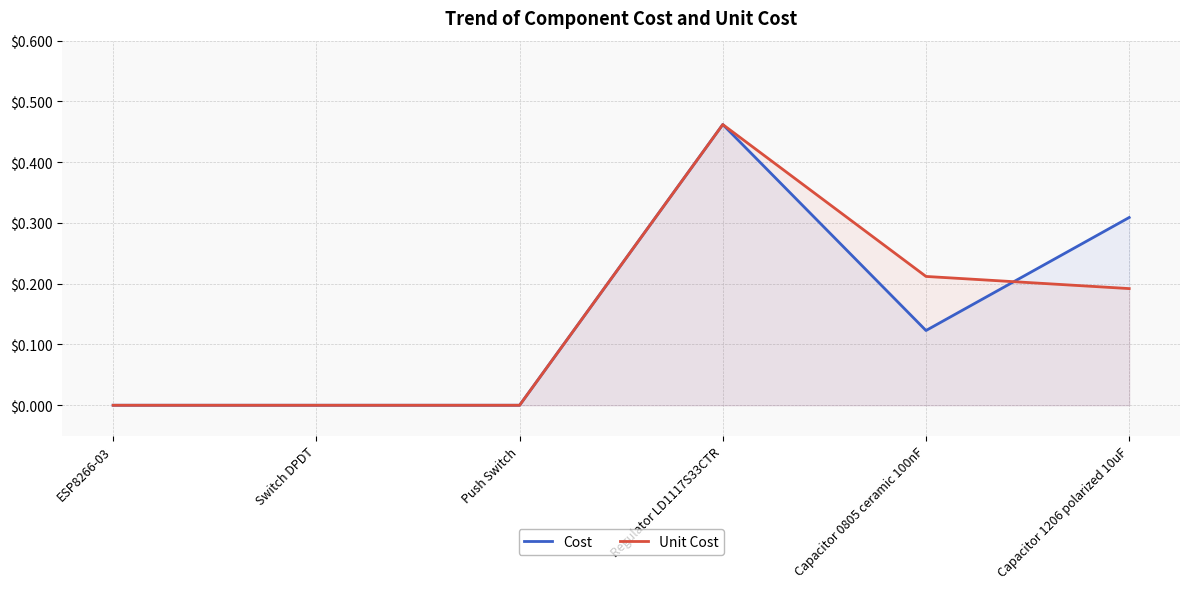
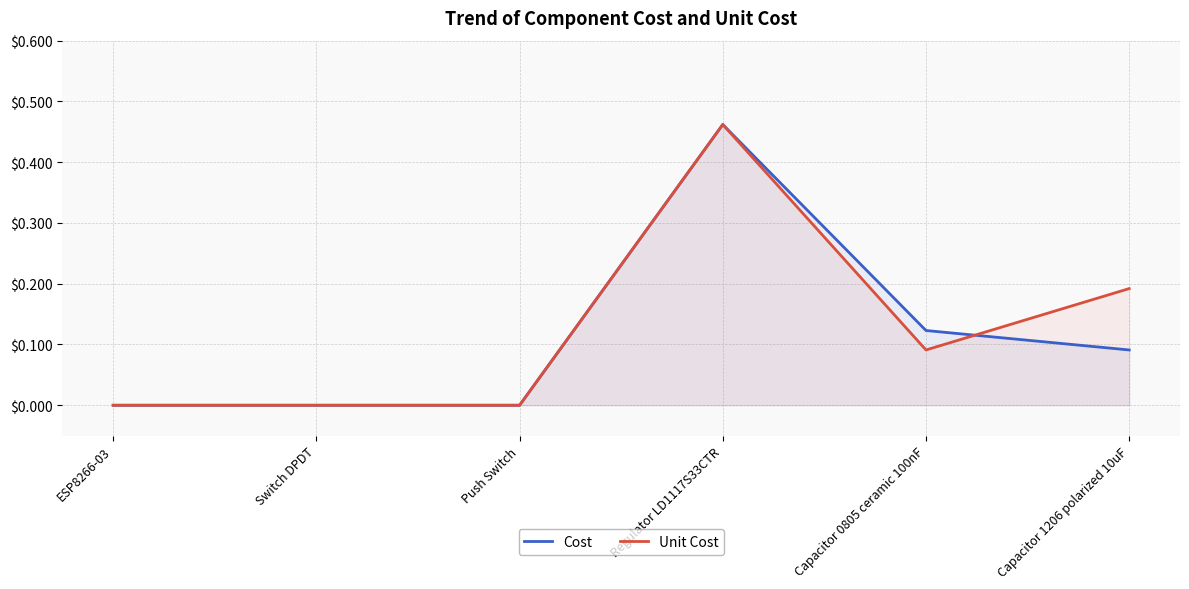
Unit Cost, Capacitor 0805 ceramic 100nF: $0.21 -> $0.09
Cost, Capacitor 1206 polarized 10uF: $0.31 -> $0.09
